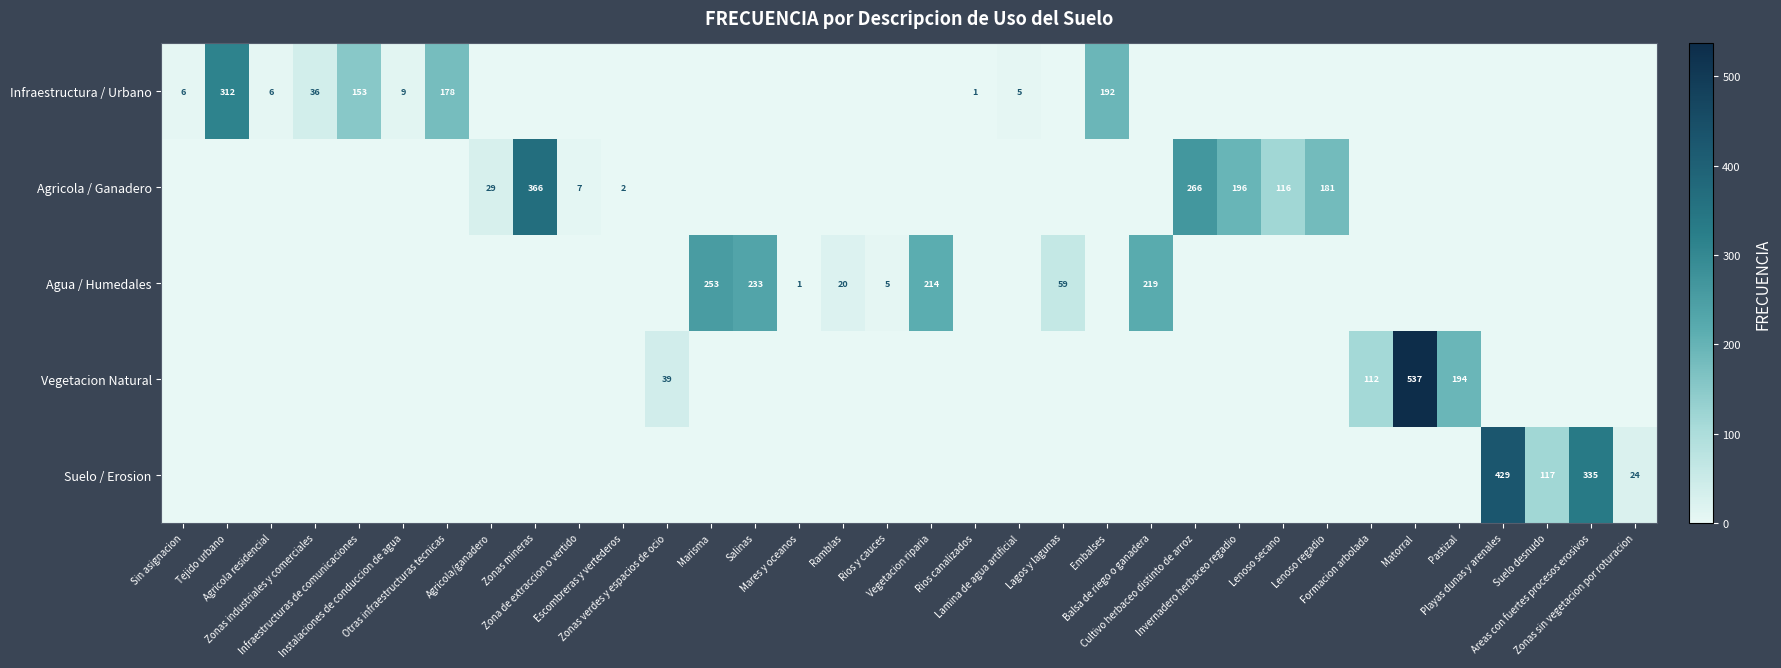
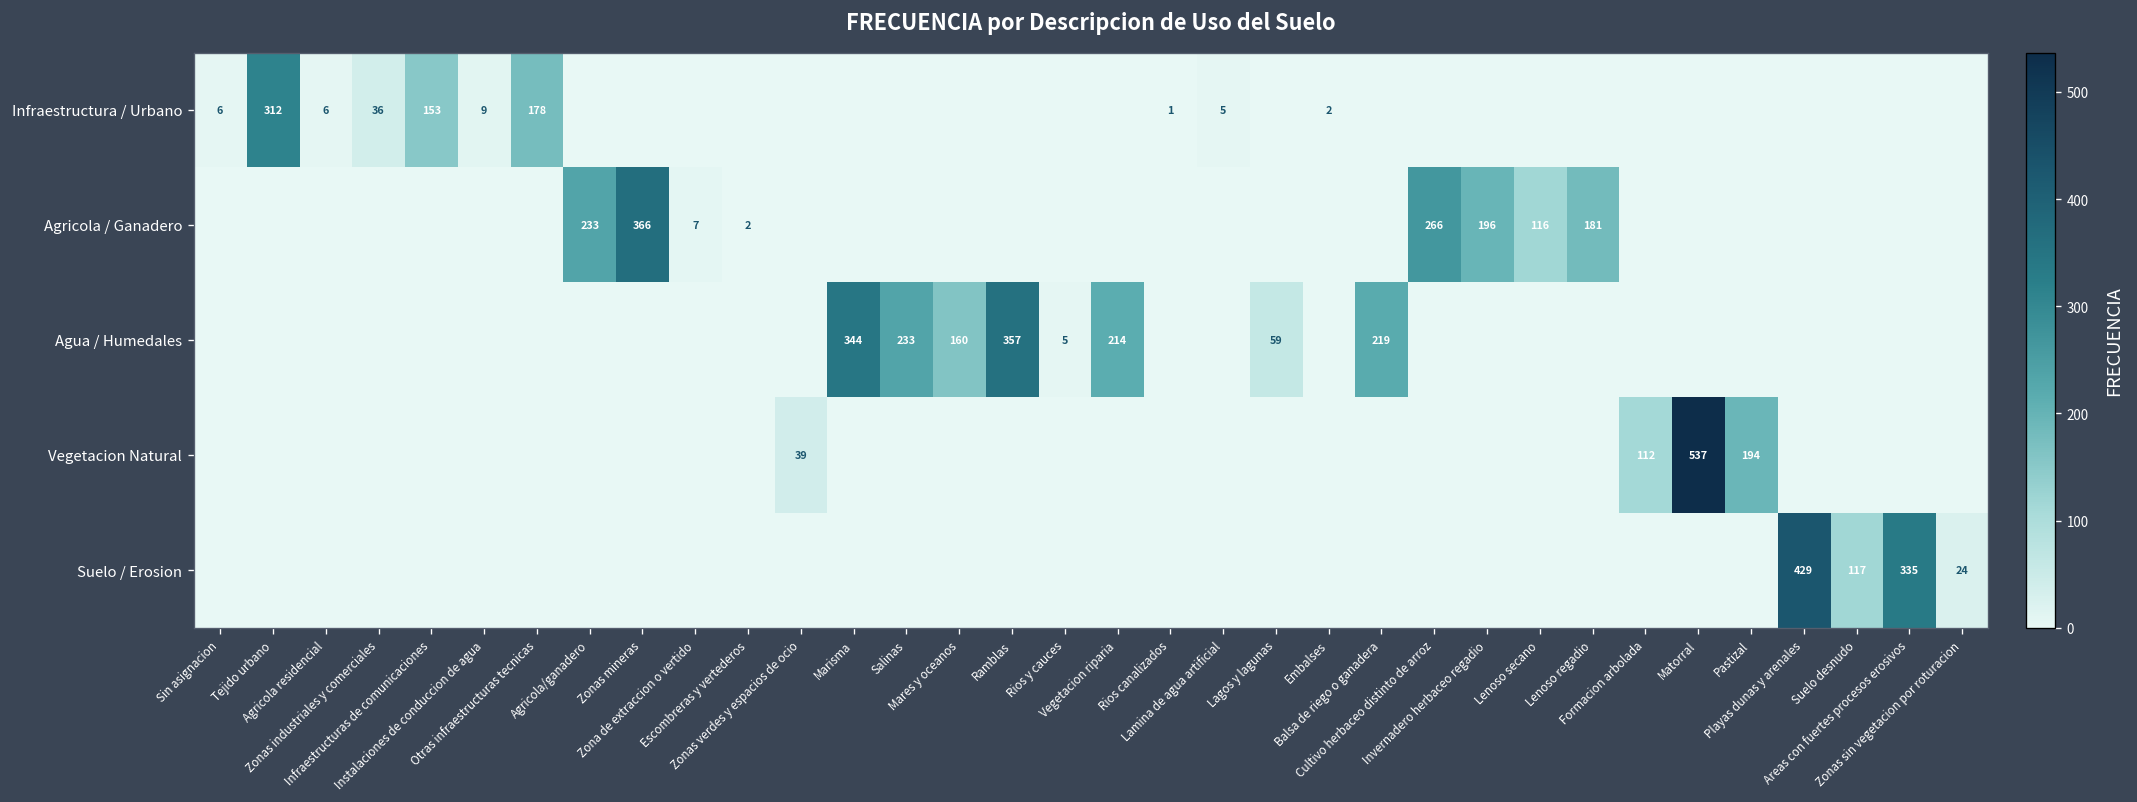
Infraestructura / Urbano, Embalses: 192 -> 2
Agricola / Ganadero, Agricola/ganadero: 29 -> 233
Agua / Humedales, Marisma: 253 -> 344
Agua / Humedales, Mares y oceanos: 1 -> 160
Agua / Humedales, Ramblas: 20 -> 357
